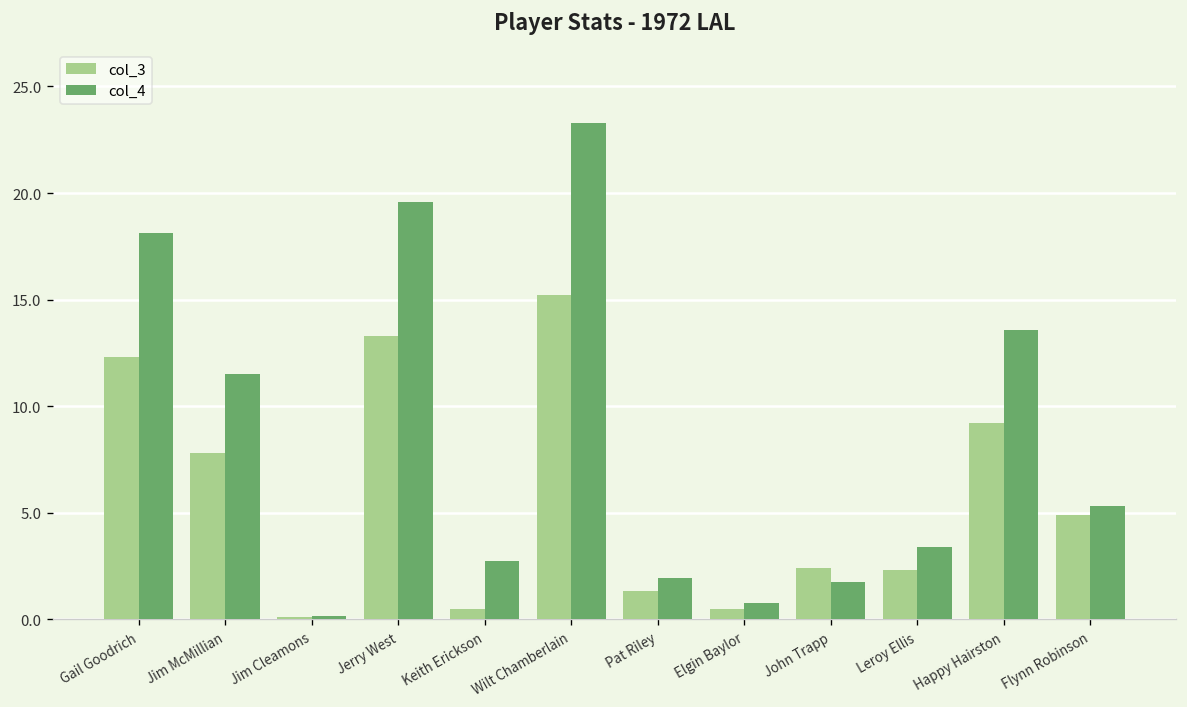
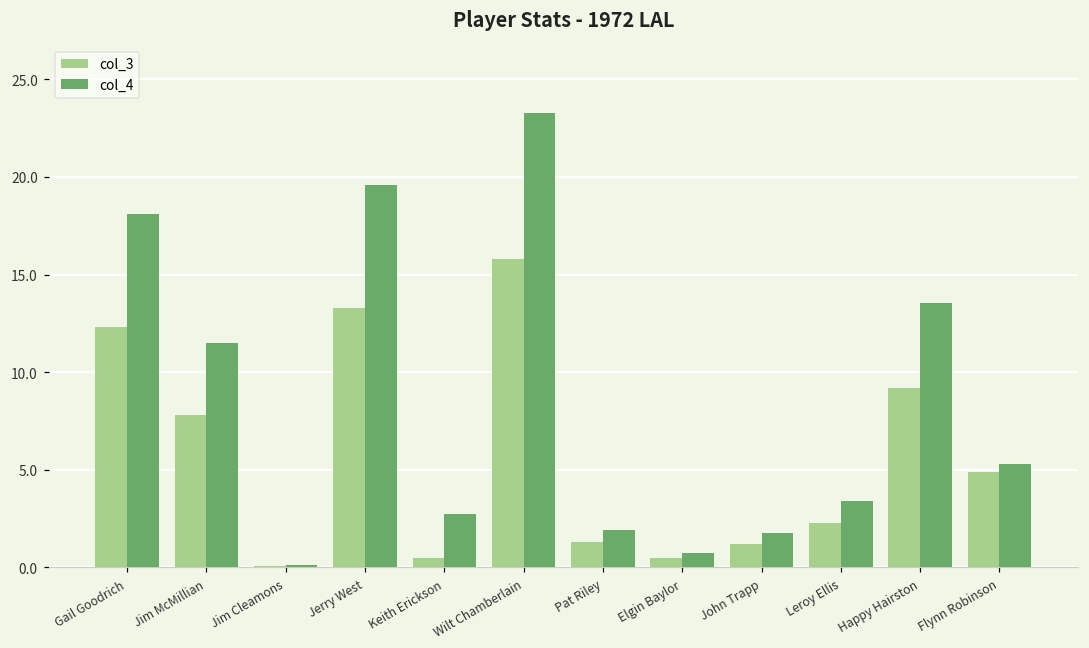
col_3, Wilt Chamberlain: 15.2 -> 15.8
col_3, John Trapp: 2.4 -> 1.2
